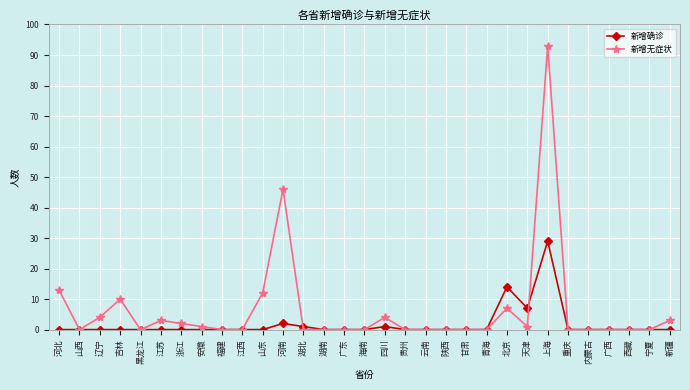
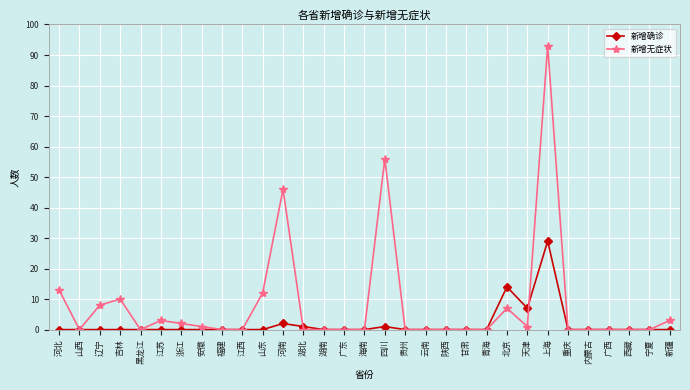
新增无症状, 辽宁: 4 -> 8
新增无症状, 四川: 4 -> 56
